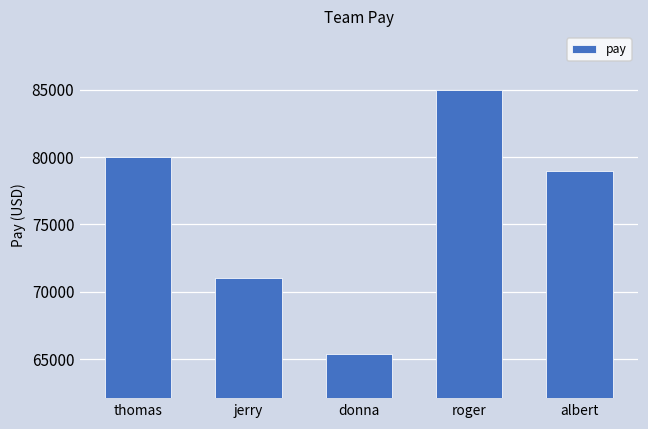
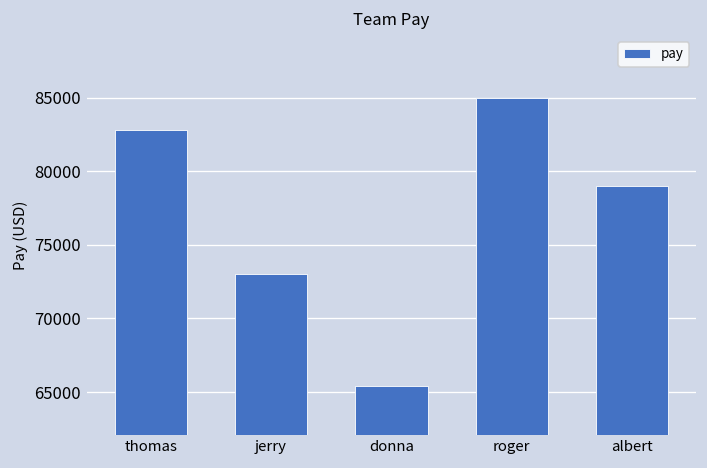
thomas: 80000 -> 82800
jerry: 71000 -> 73000
